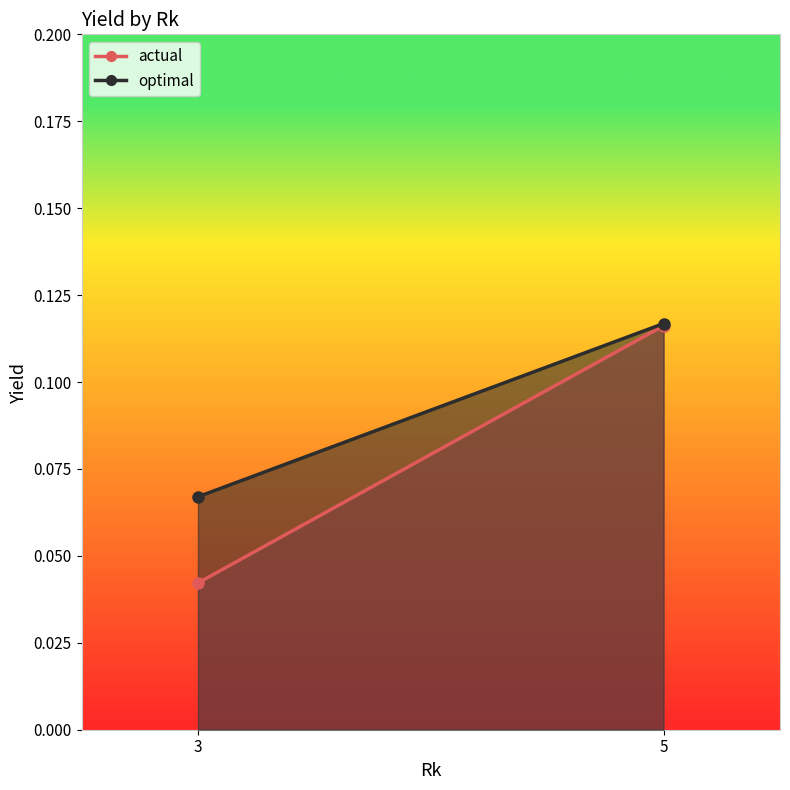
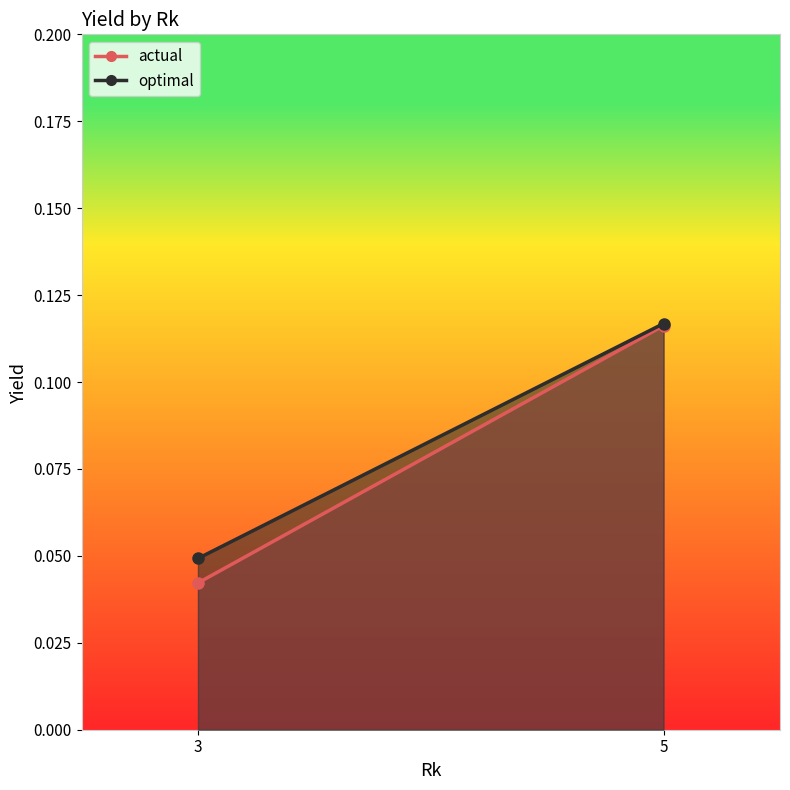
optimal, 3: 0.067 -> 0.049
